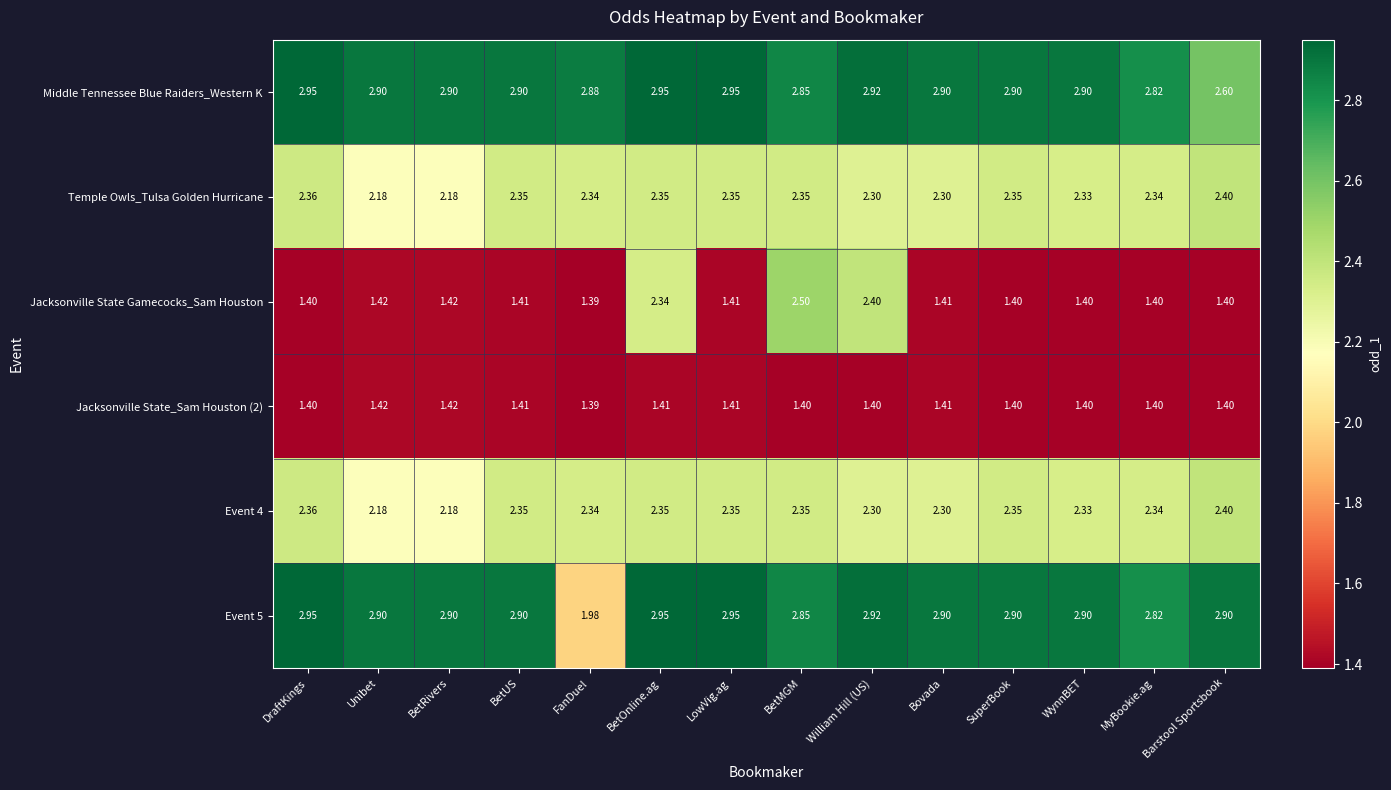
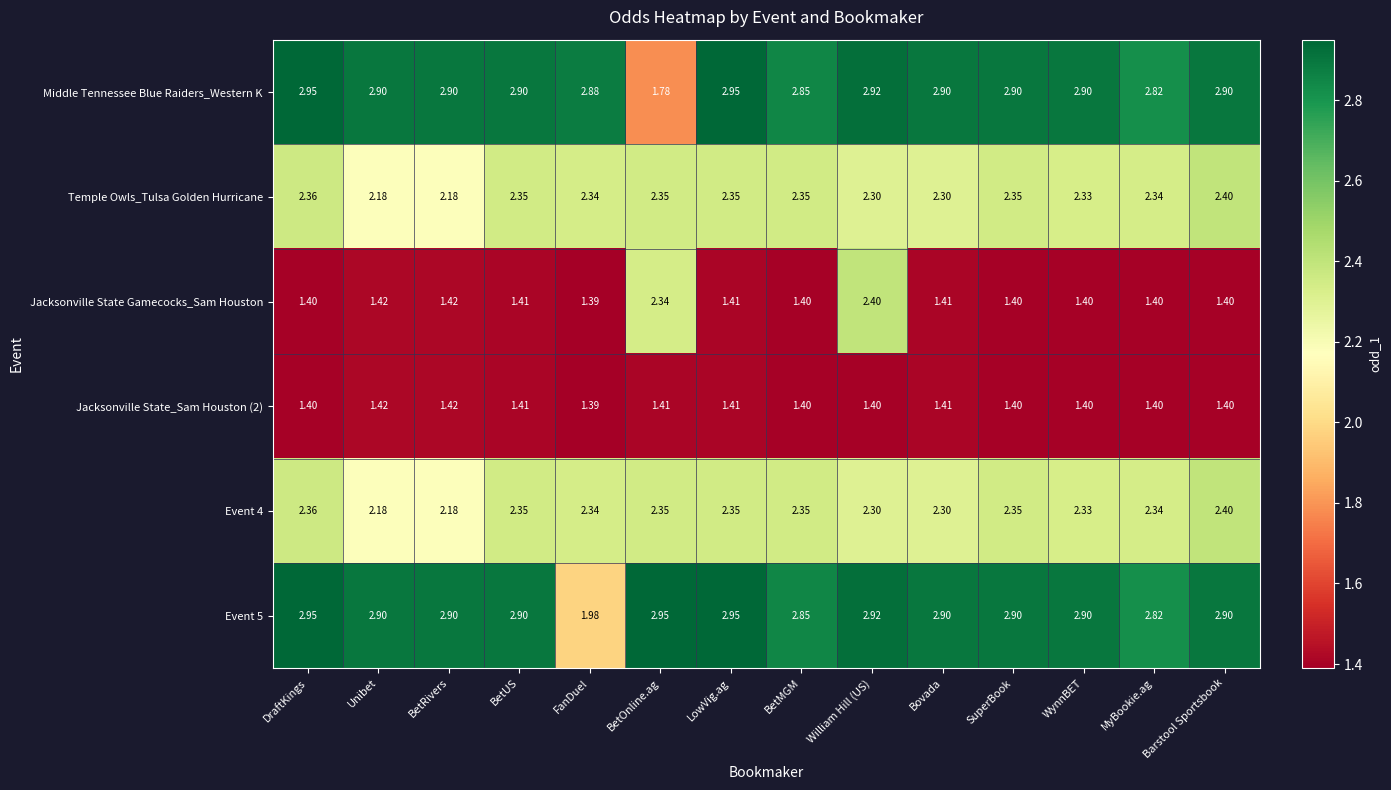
Middle Tennessee Blue Raiders_Western K, BetOnline.ag: 2.95 -> 1.78
Middle Tennessee Blue Raiders_Western K, Barstool Sportsbook: 2.60 -> 2.90
Jacksonville State Gamecocks_Sam Houston, BetMGM: 2.50 -> 1.40
